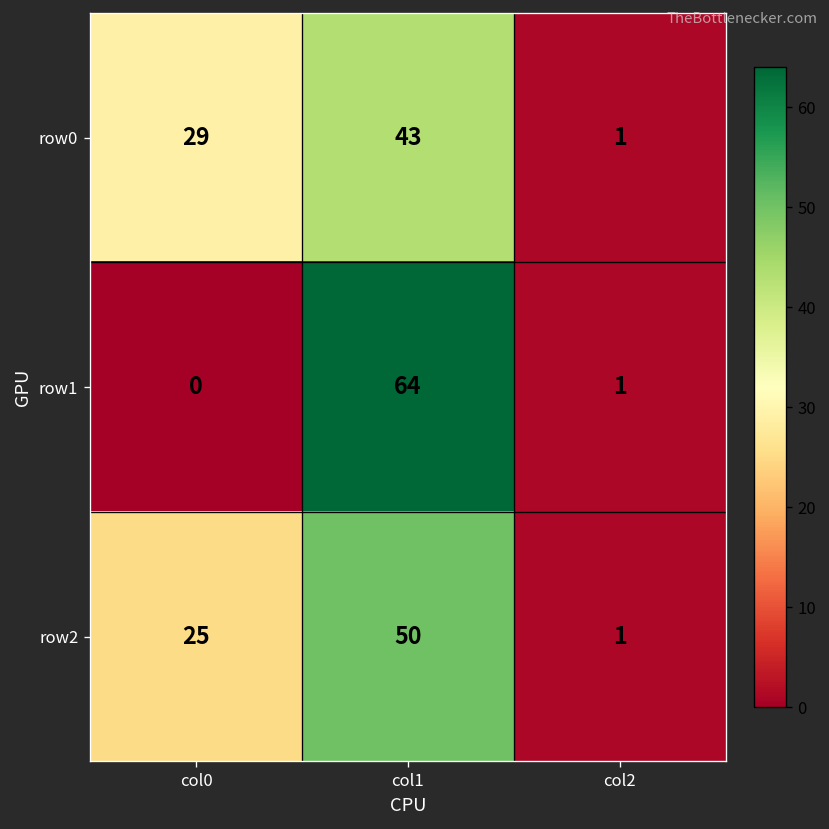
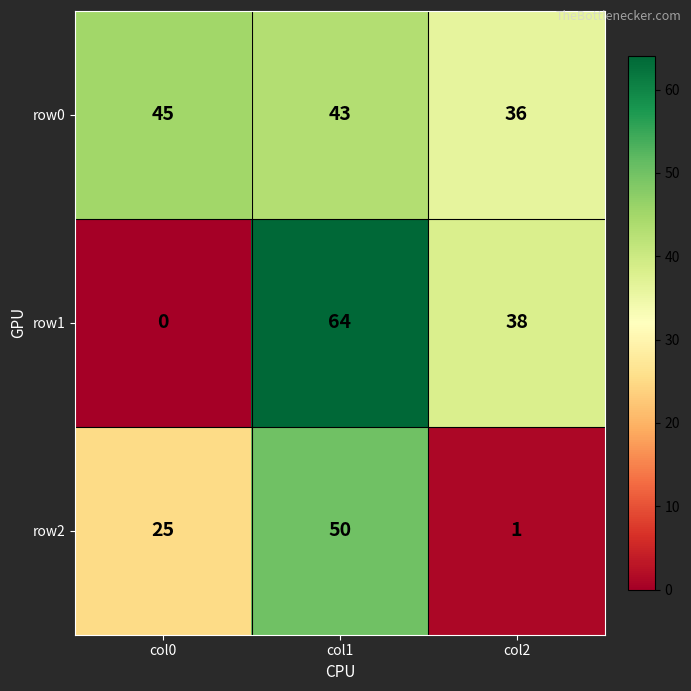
row0, col0: 29 -> 45
row0, col2: 1 -> 36
row1, col2: 1 -> 38
